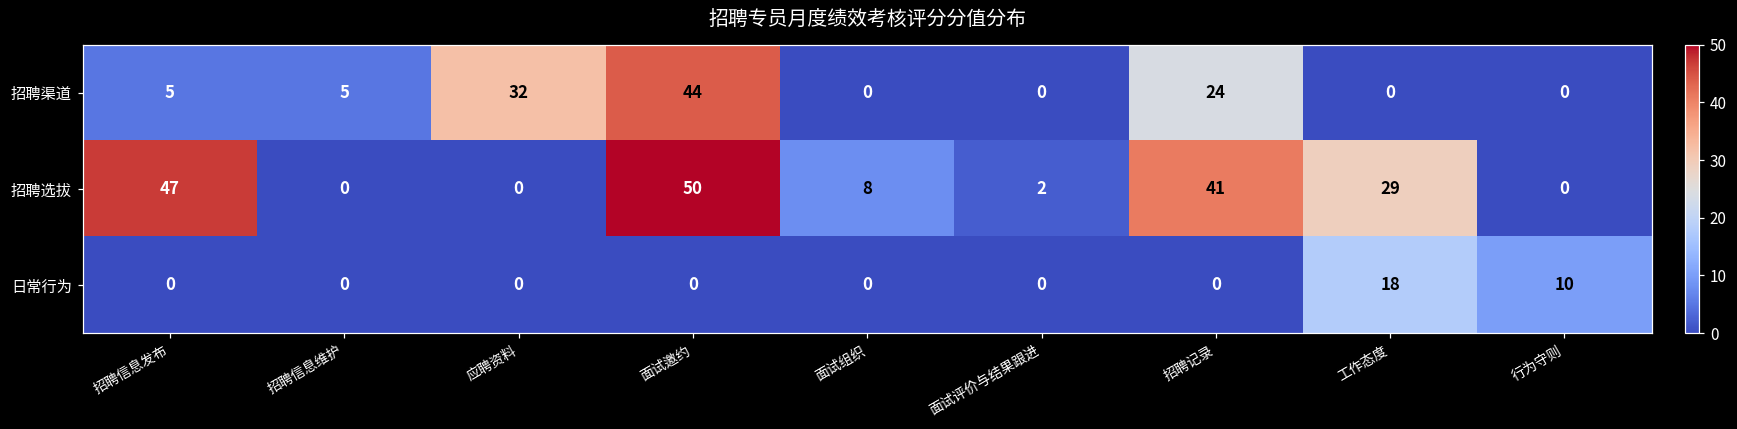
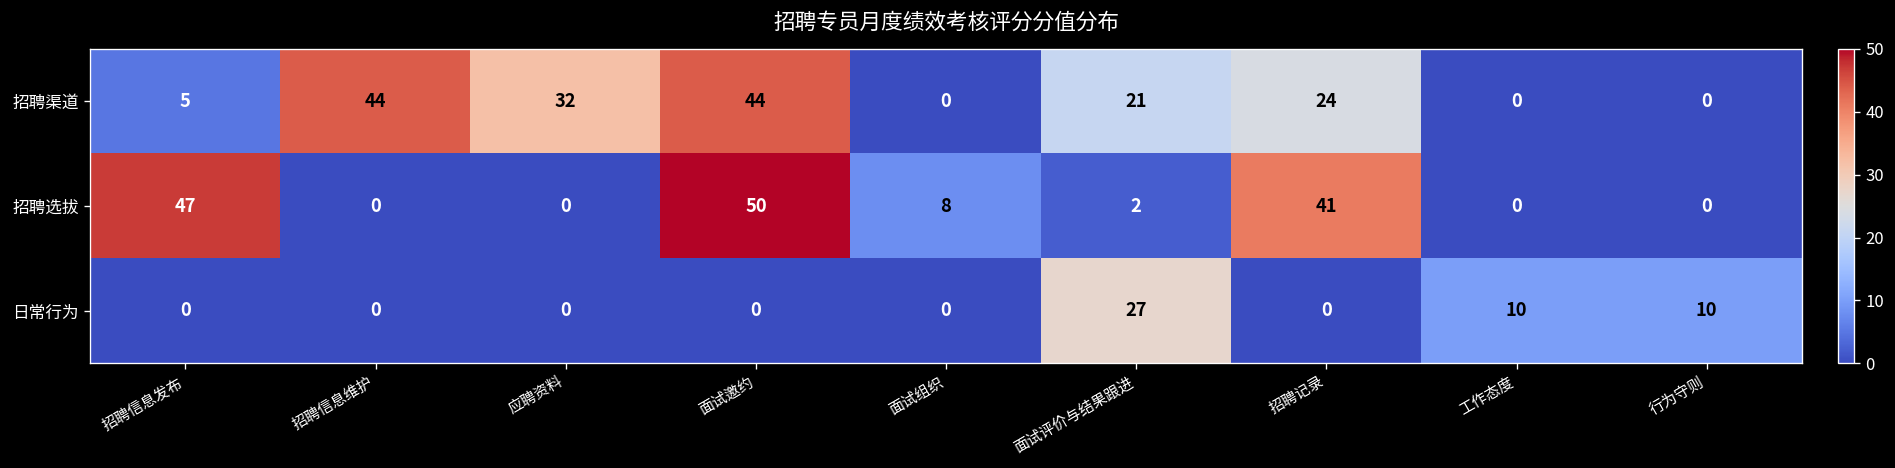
招聘渠道, 招聘信息维护: 5 -> 44
招聘渠道, 面试评价与结果跟进: 0 -> 21
招聘选拔, 工作态度: 29 -> 0
日常行为, 面试评价与结果跟进: 0 -> 27
日常行为, 工作态度: 18 -> 10
